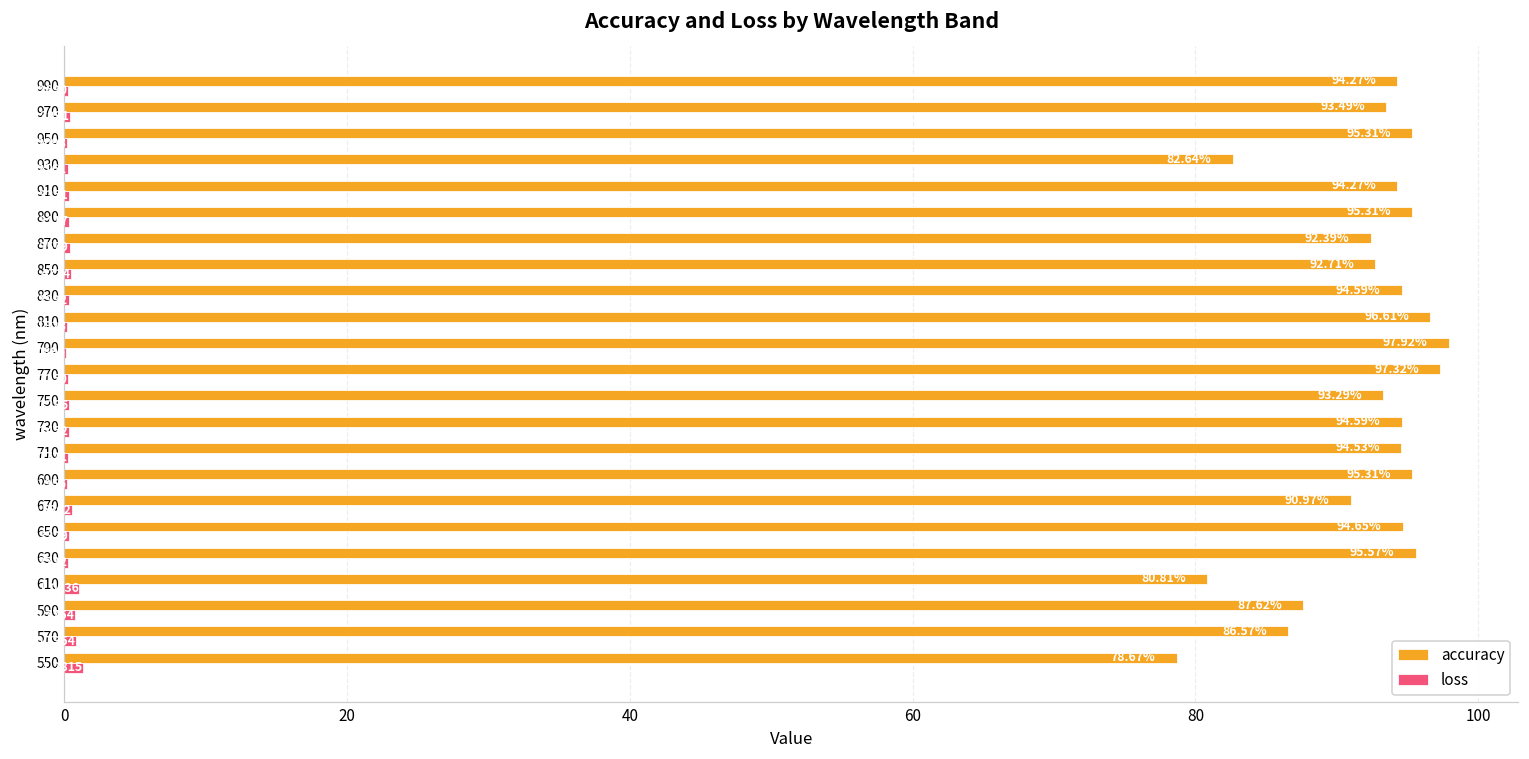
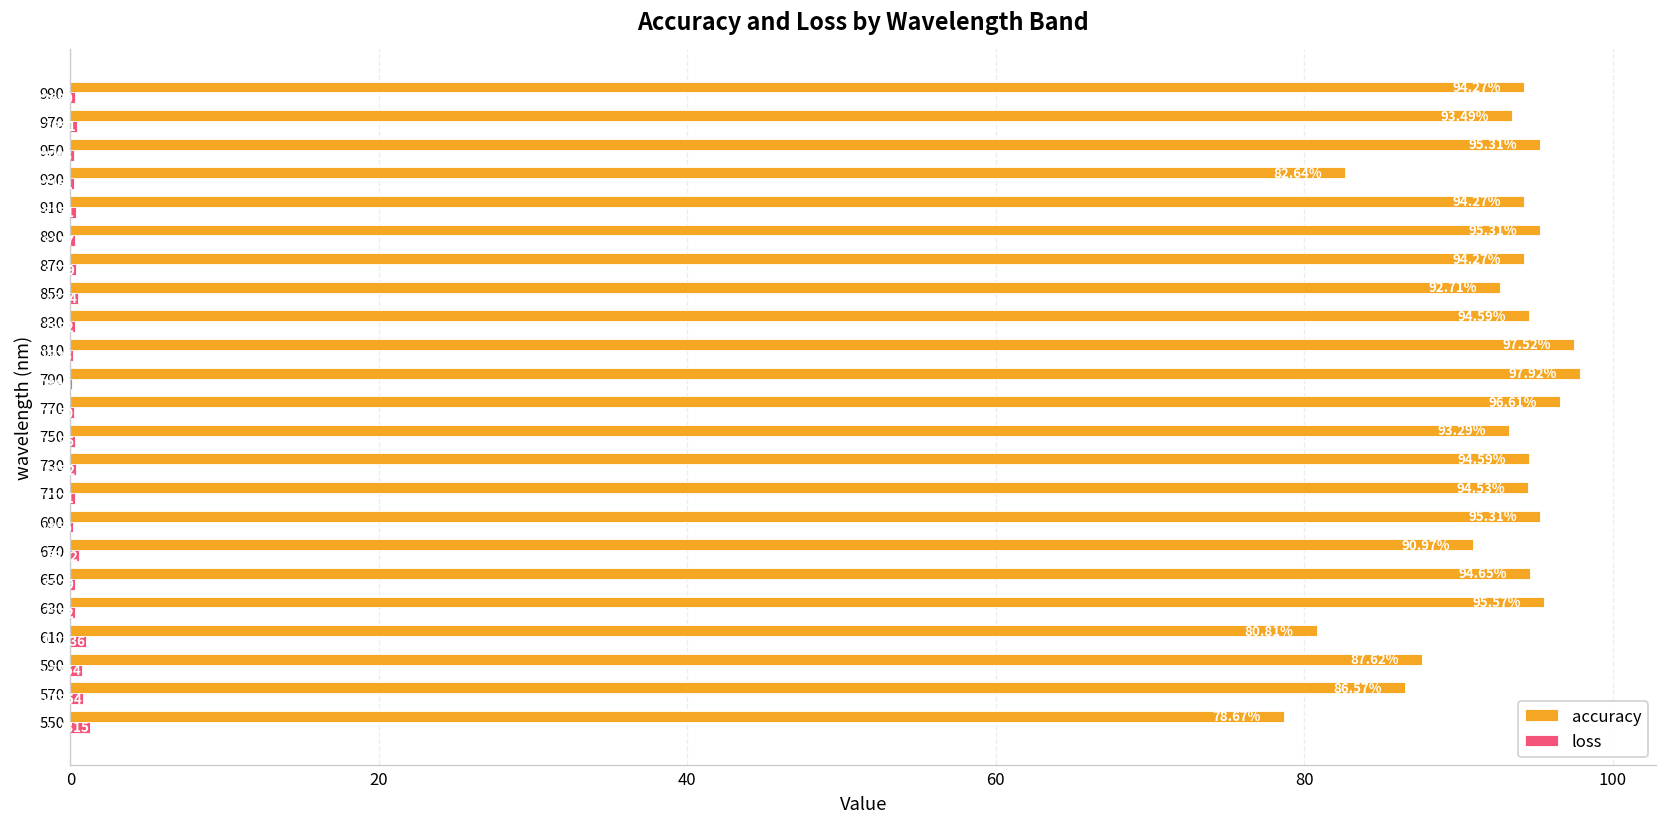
accuracy, 870: 92.39% -> 94.27%
accuracy, 810: 96.6 -> 97.5
accuracy, 770: 97.3 -> 96.6
